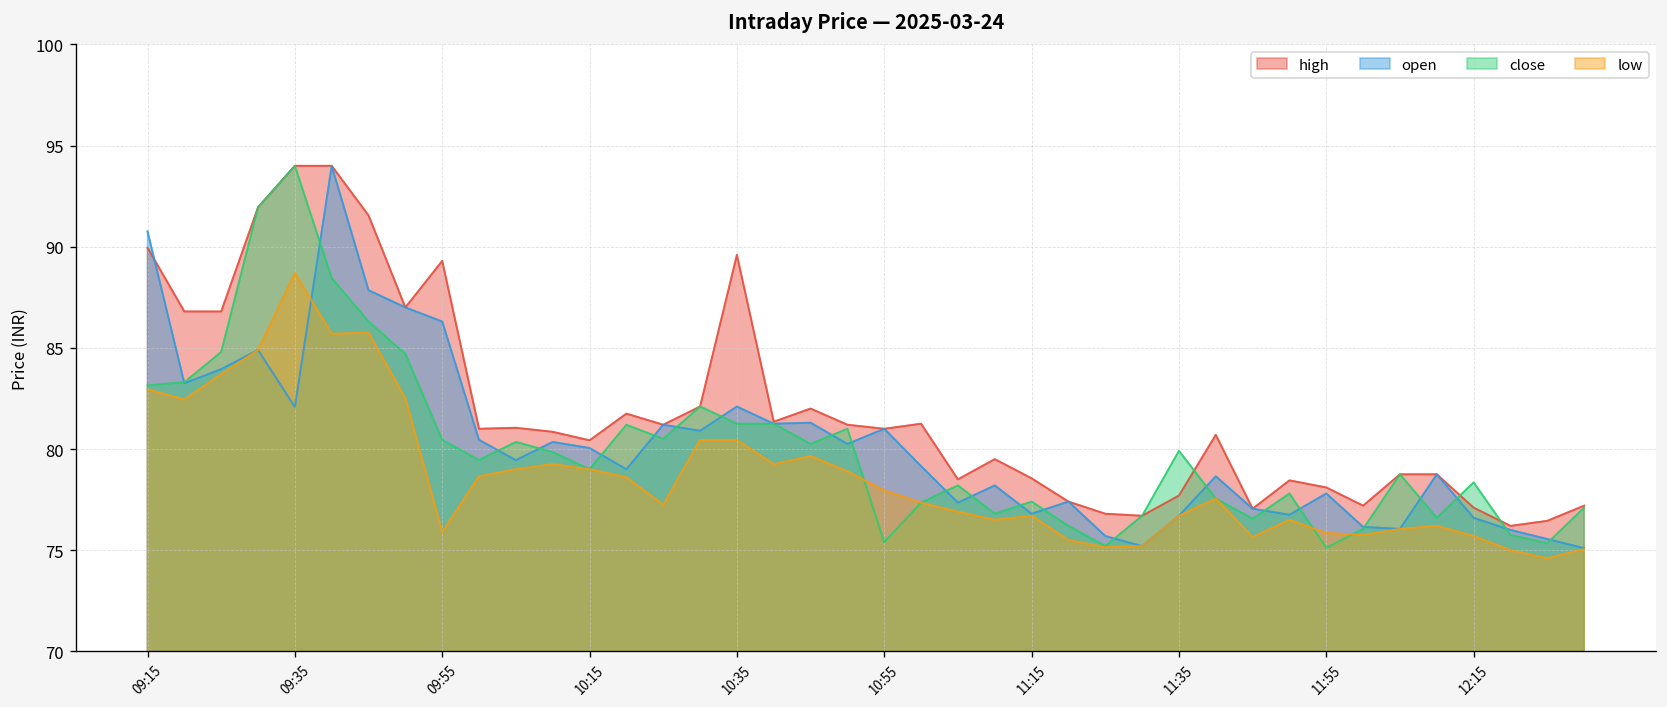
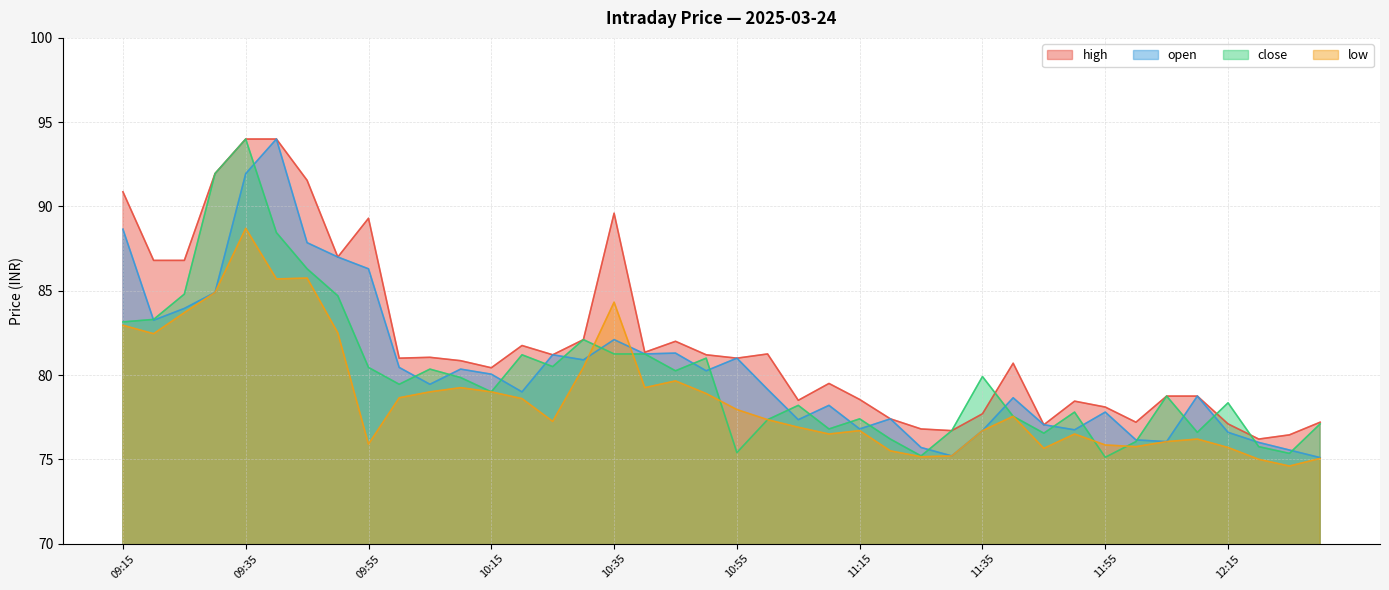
high, 09:15: 90.0 -> 90.9
open, 09:15: 90.8 -> 88.7
open, 09:35: 82.1 -> 92.0
low, 10:35: 80.5 -> 84.3
